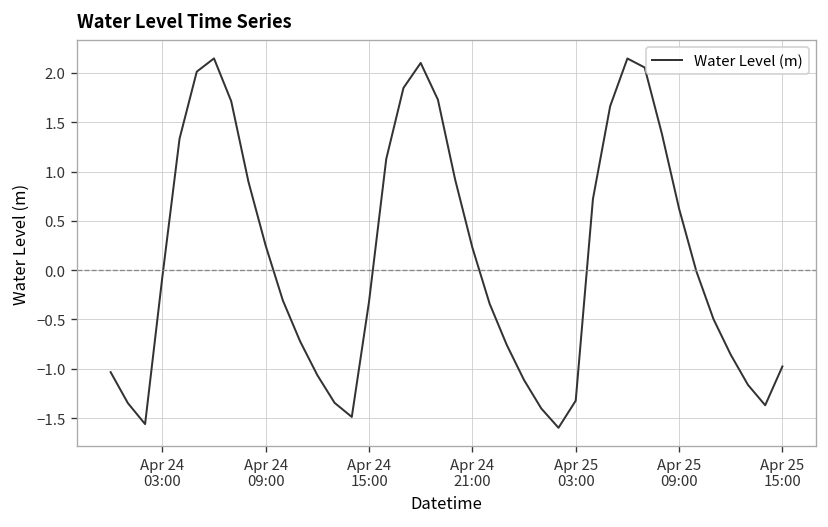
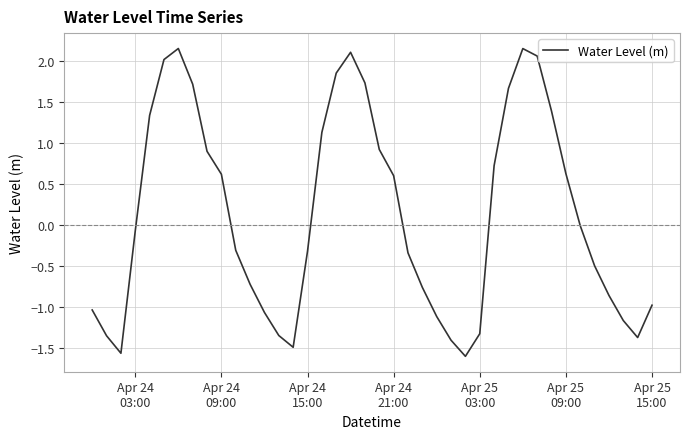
Apr 24 09:00: 0.2 -> 0.6
Apr 24 21:00: 0.2 -> 0.6
